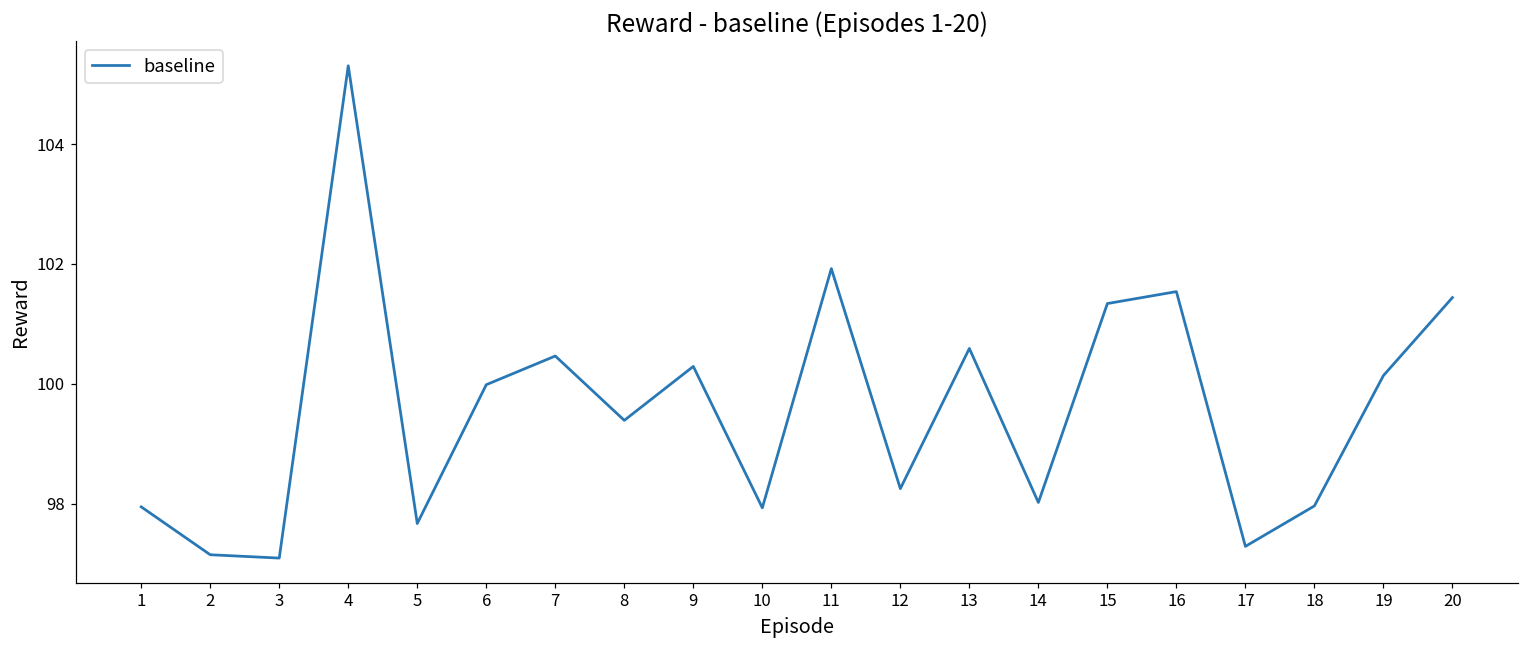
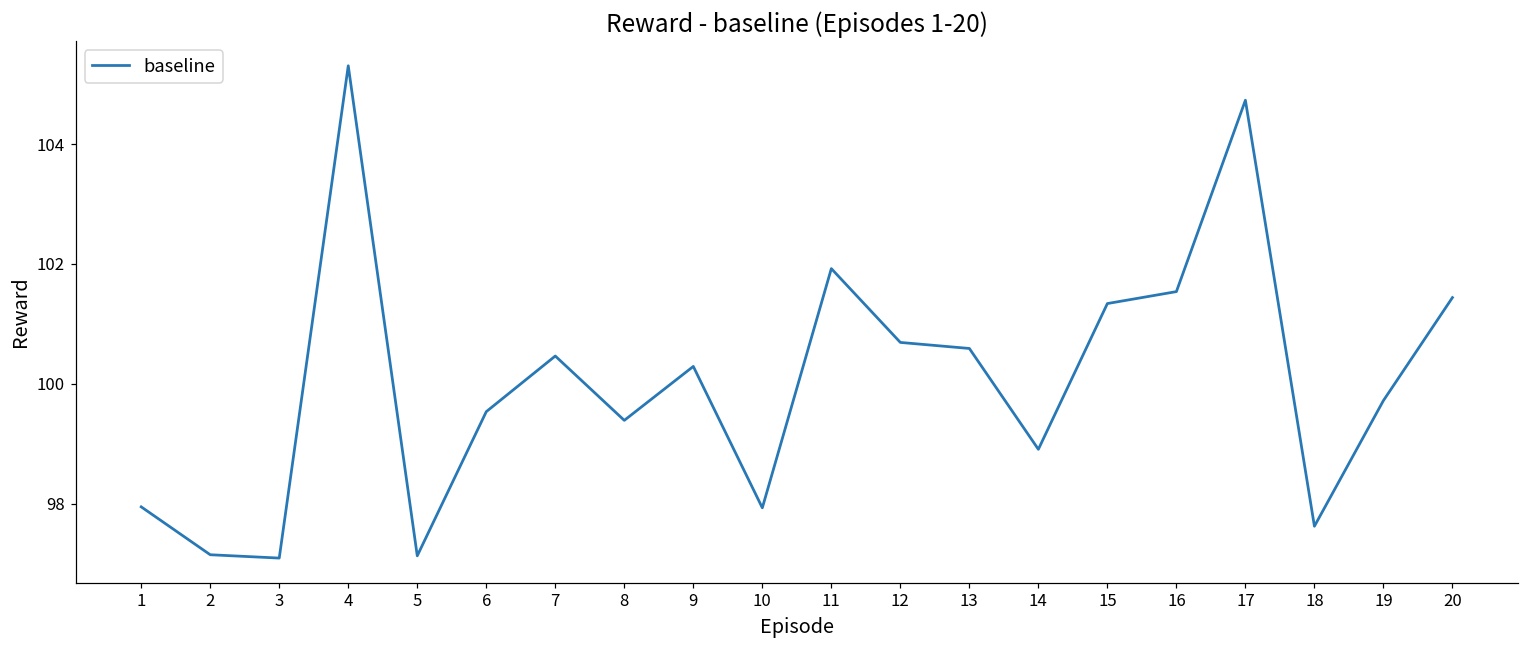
5: 97.7 -> 97.1
6: 100.0 -> 99.5
12: 98.2 -> 100.7
14: 98.0 -> 98.9
17: 97.3 -> 104.7
18: 98.0 -> 97.6
19: 100.1 -> 99.7
